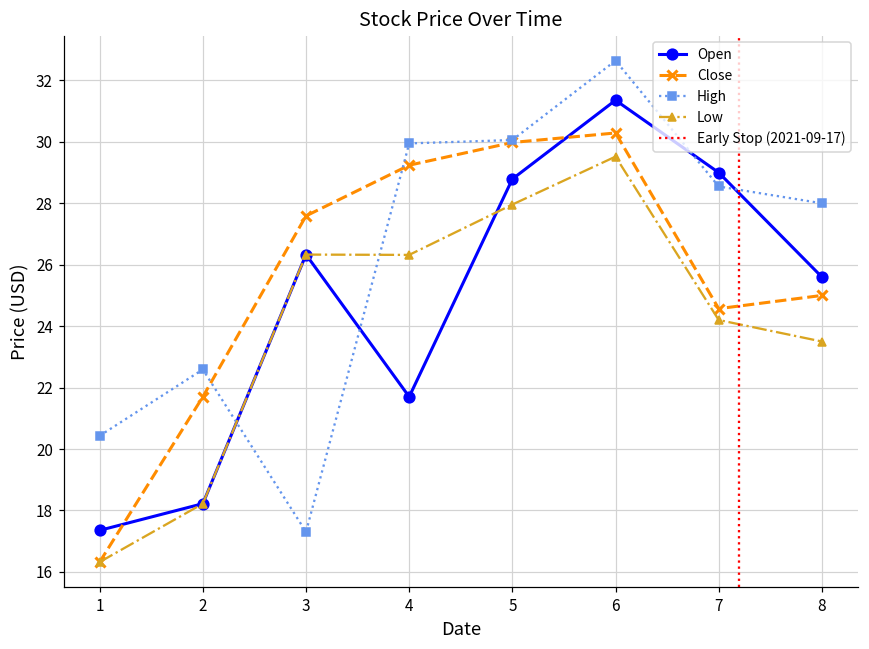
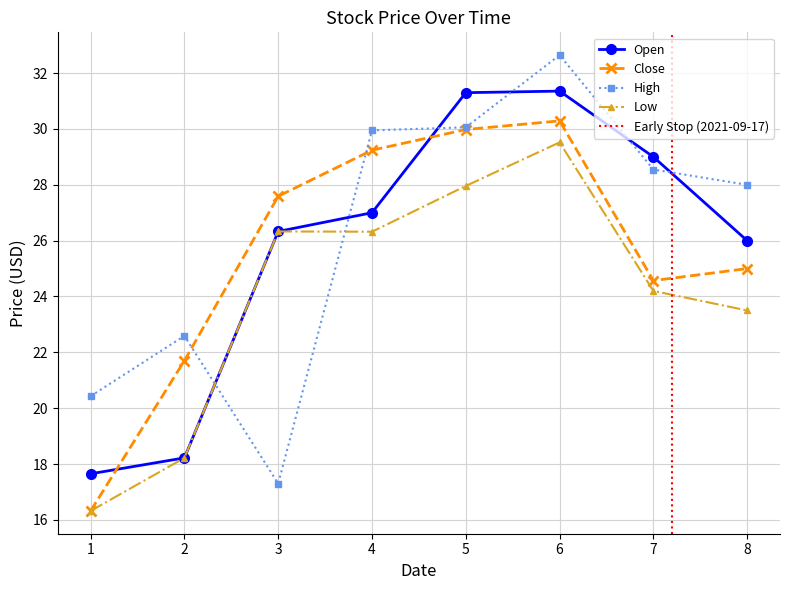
Open, 1: 17.4 -> 17.6
Open, 4: 21.7 -> 27.0
Open, 5: 28.8 -> 31.3
Open, 8: 25.6 -> 26.0
